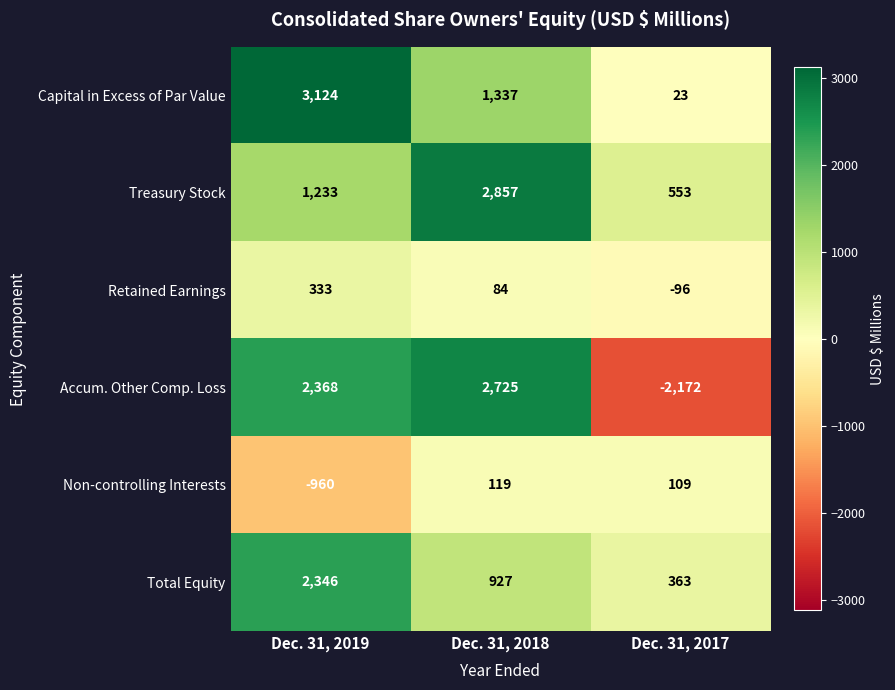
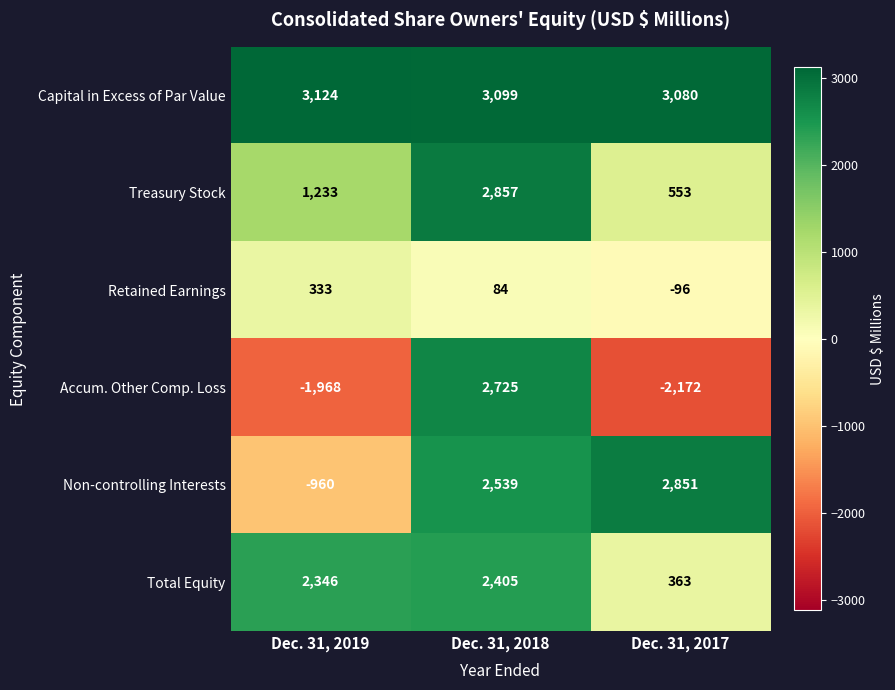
Capital in Excess of Par Value, Dec. 31, 2018: 1,337 -> 3,099
Capital in Excess of Par Value, Dec. 31, 2017: 23 -> 3,080
Accum. Other Comp. Loss, Dec. 31, 2019: 2,368 -> -1,968
Non-controlling Interests, Dec. 31, 2018: 119 -> 2,539
Non-controlling Interests, Dec. 31, 2017: 109 -> 2,851
Total Equity, Dec. 31, 2018: 927 -> 2,405
